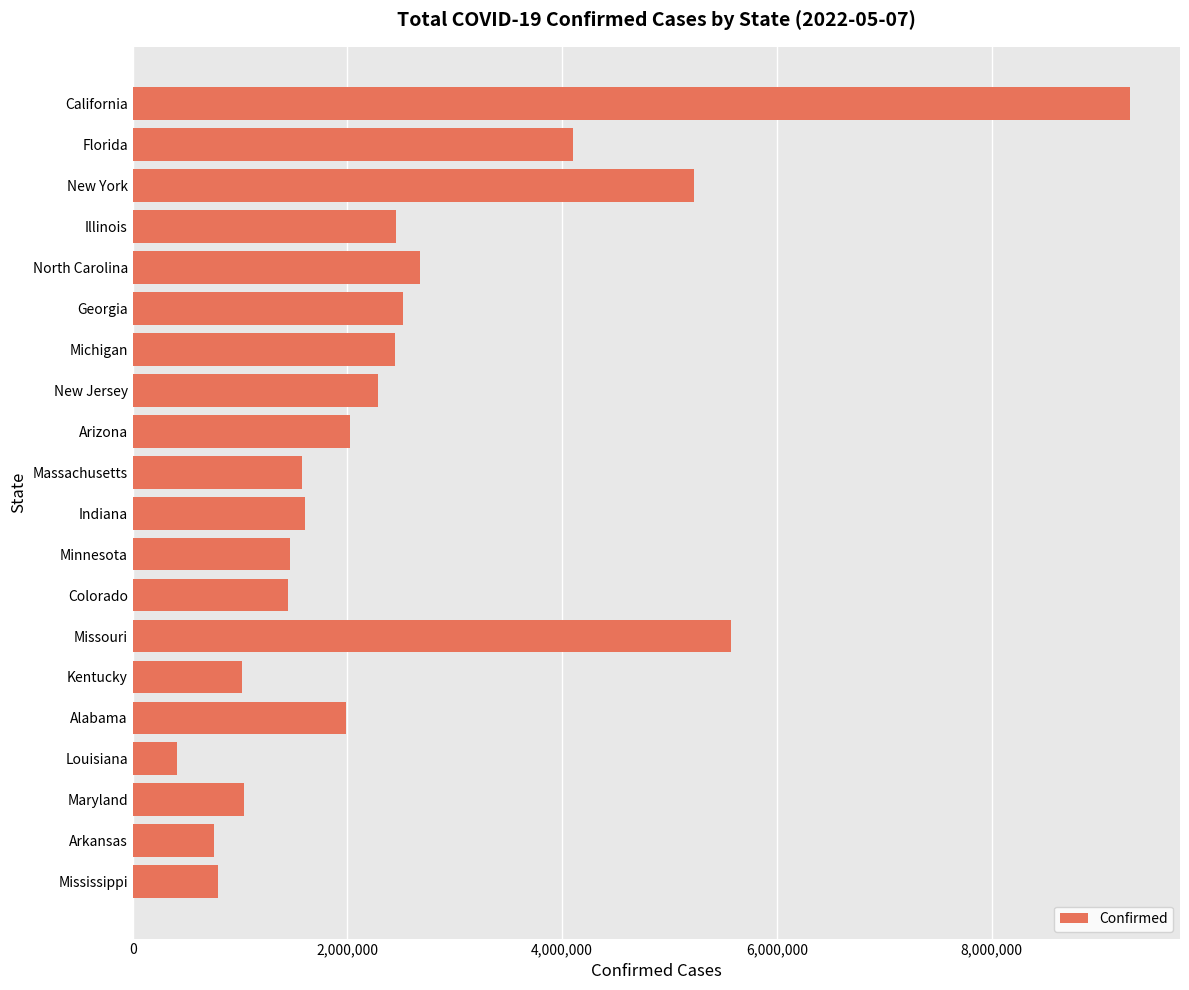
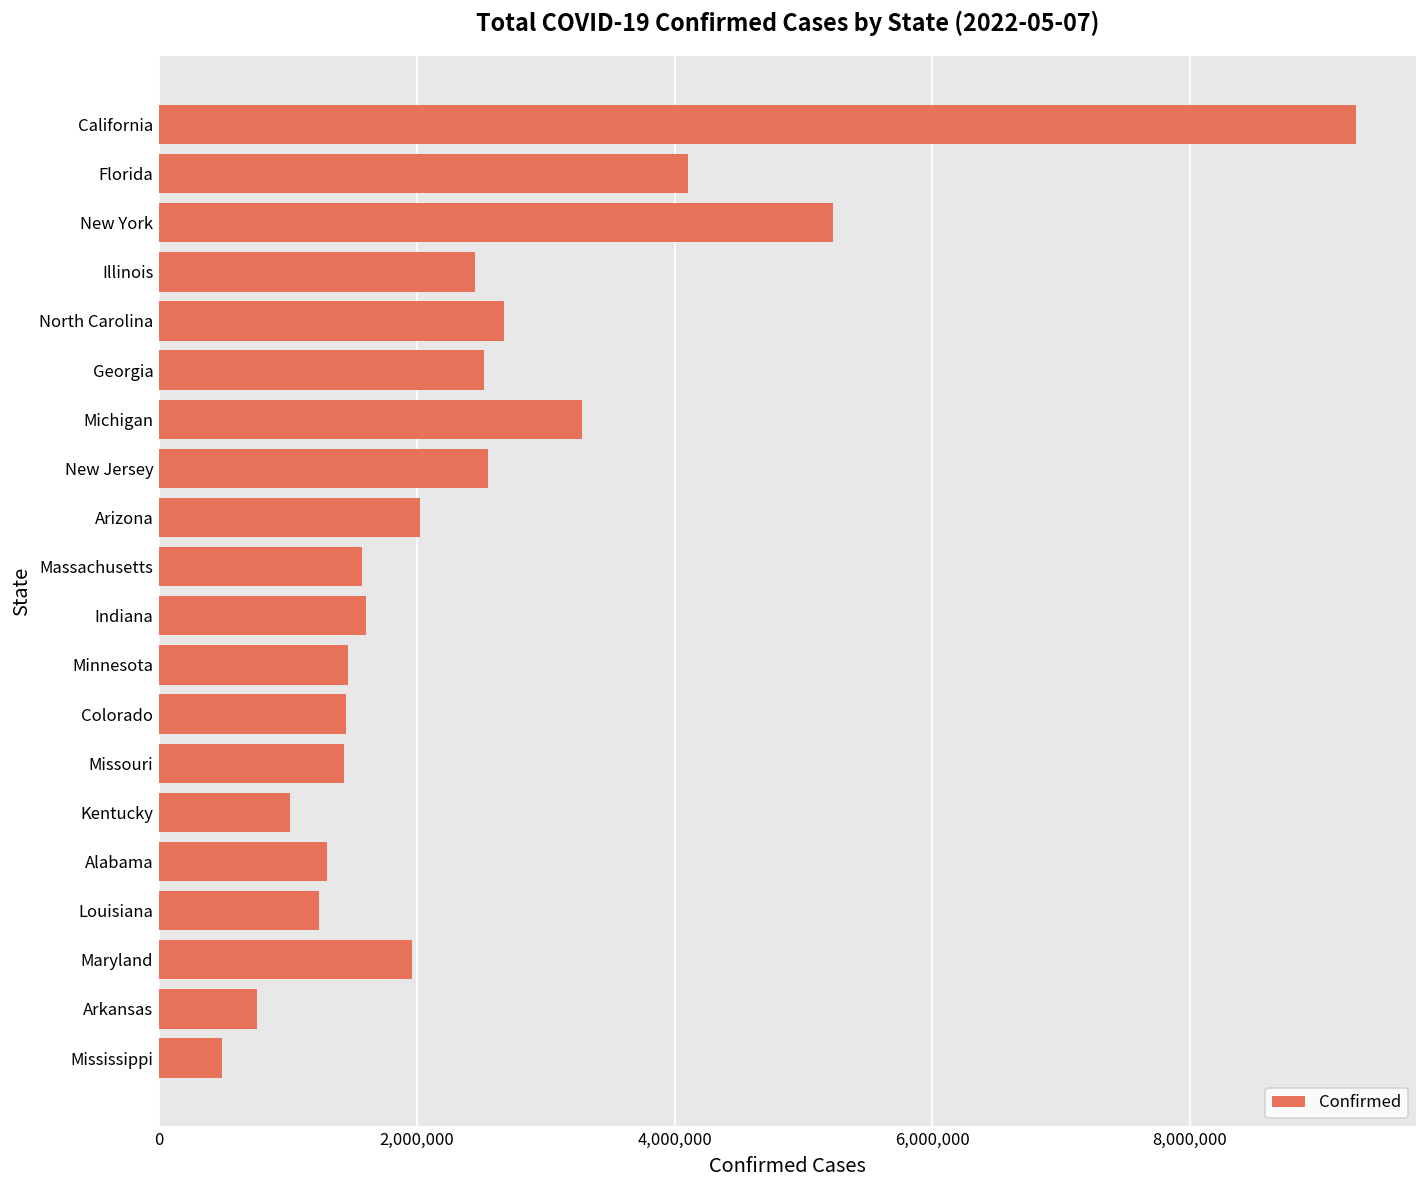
Michigan: 2,440,000 -> 3,280,000
New Jersey: 2,290,000 -> 2,550,000
Missouri: 5,570,000 -> 1,440,000
Alabama: 1,980,000 -> 1,300,000
Louisiana: 410,000 -> 1,240,000
Maryland: 1,040,000 -> 1,960,000
Mississippi: 800,000 -> 480,000
